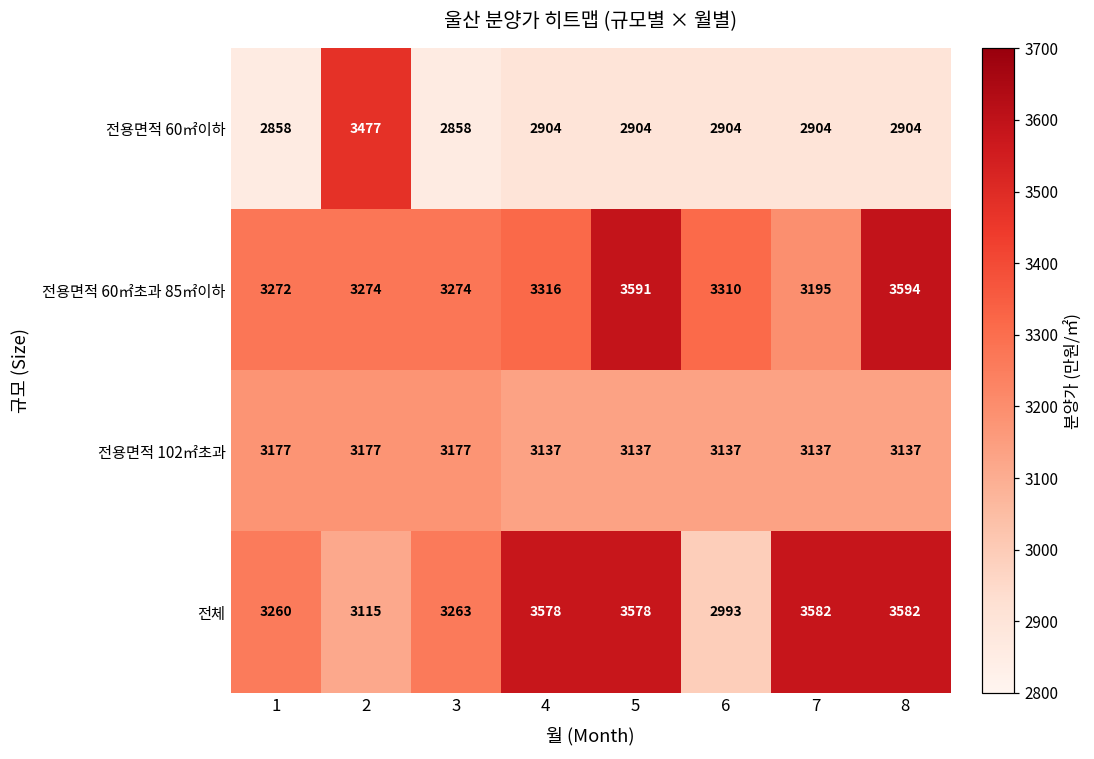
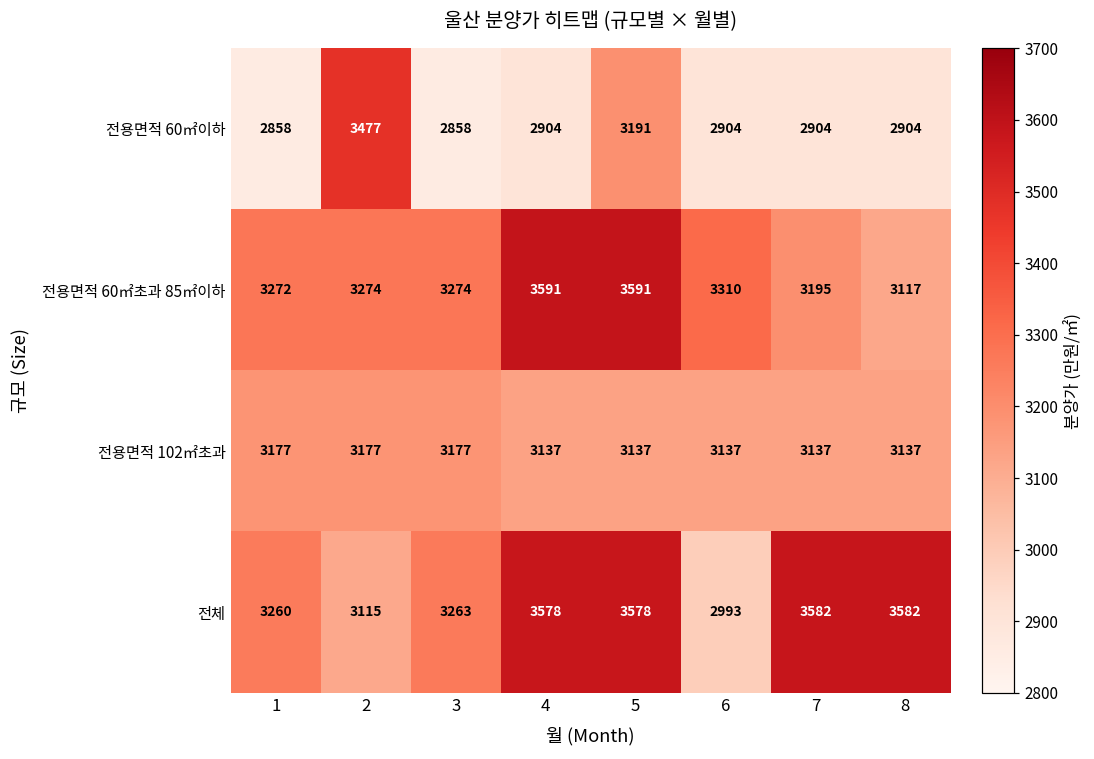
전용면적 60㎡이하, 5: 2904 -> 3191
전용면적 60㎡초과 85㎡이하, 4: 3316 -> 3591
전용면적 60㎡초과 85㎡이하, 8: 3594 -> 3117
